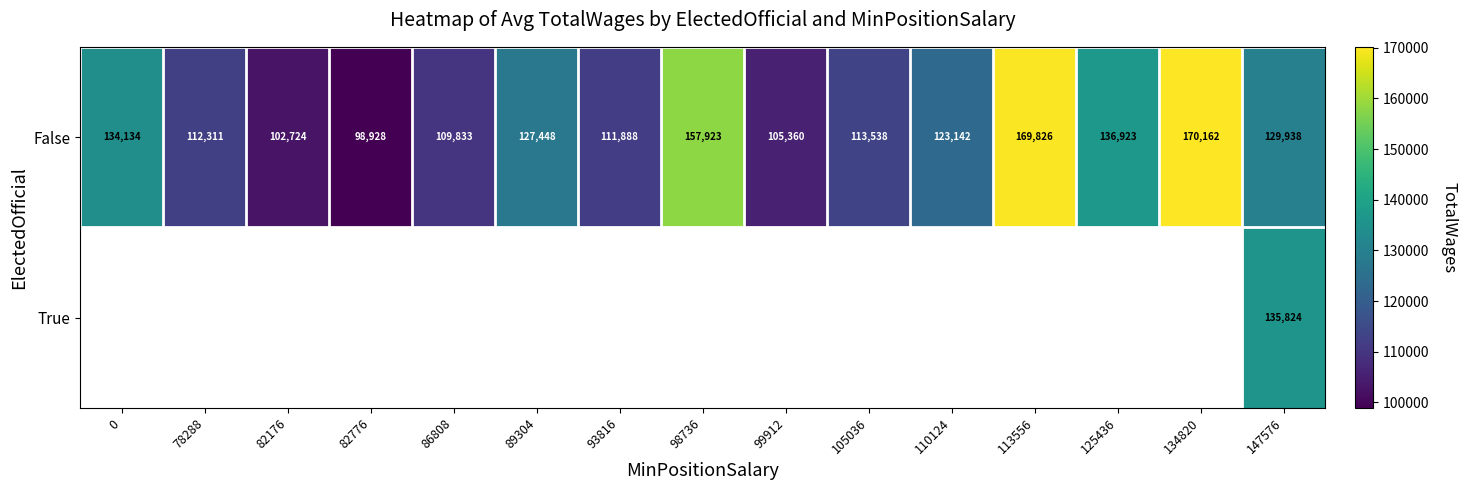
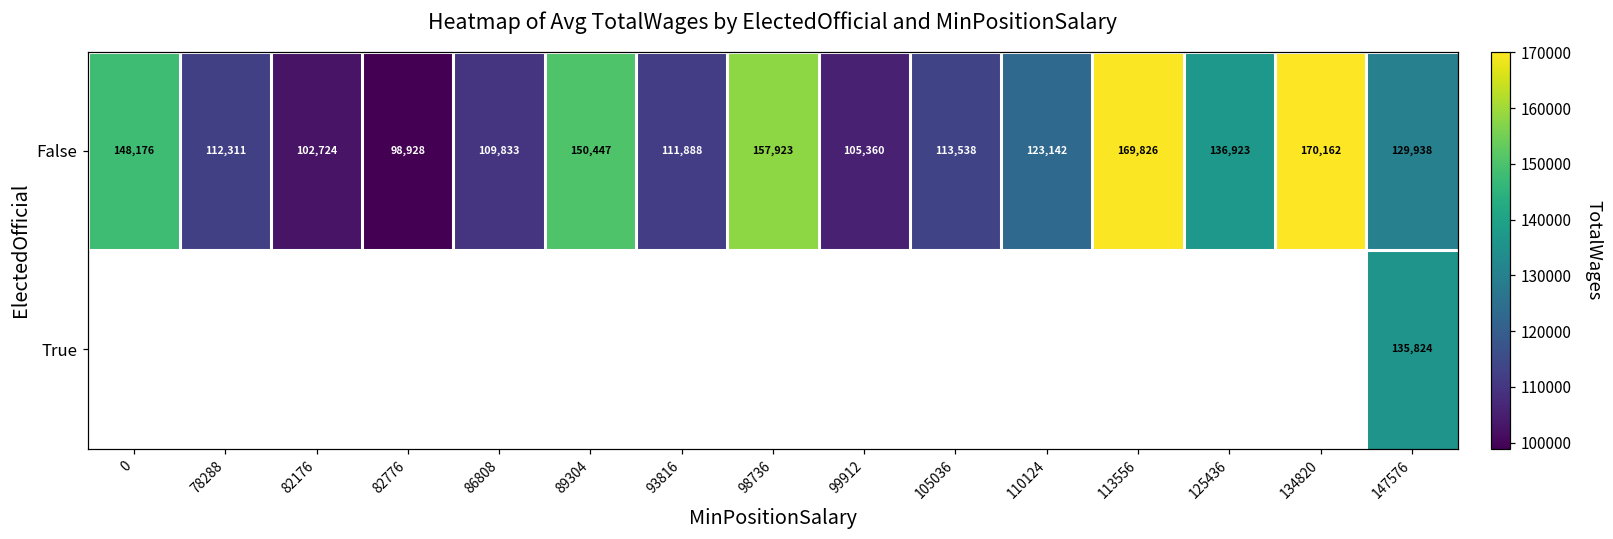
False, 0: 134,134 -> 148,176
False, 89304: 127,448 -> 150,447
